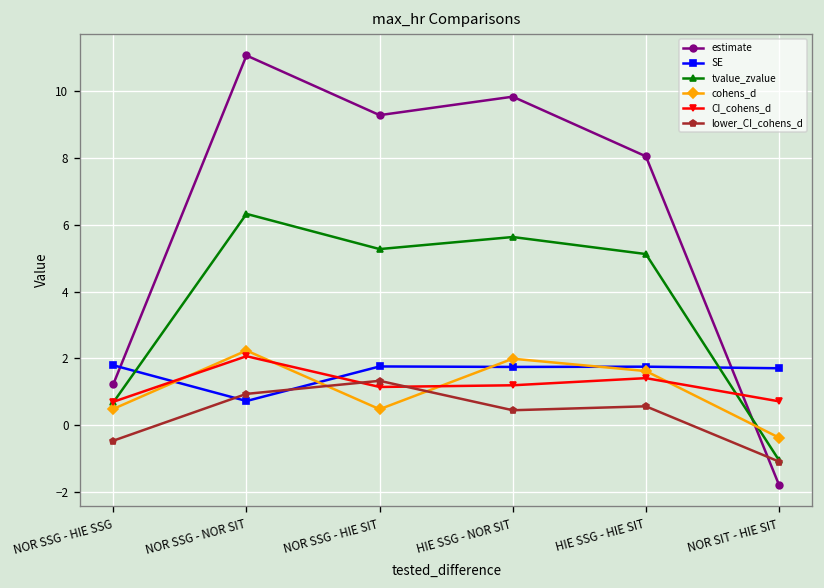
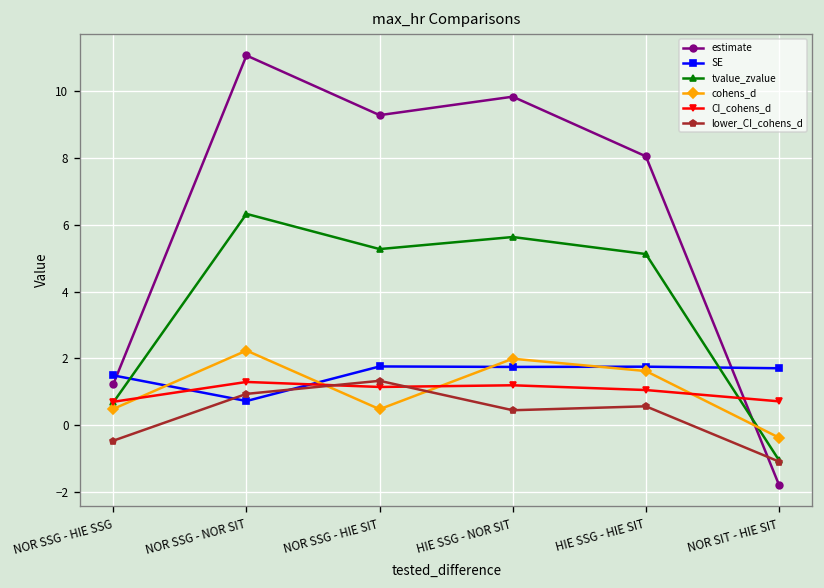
SE, NOR SSG - HIE SSG: 1.8 -> 1.5
CI_cohens_d, NOR SSG - NOR SIT: 2.1 -> 1.3
CI_cohens_d, HIE SSG - HIE SIT: 1.4 -> 1.1
